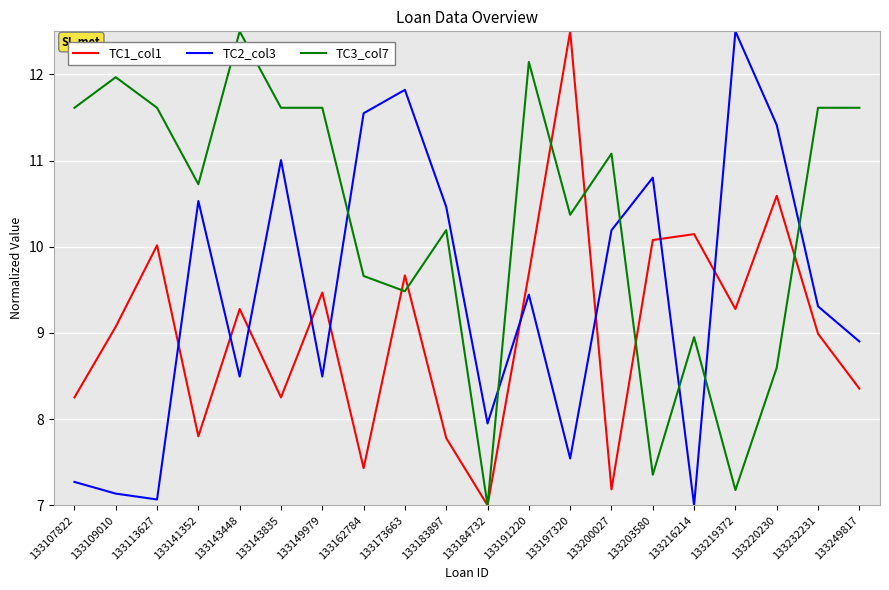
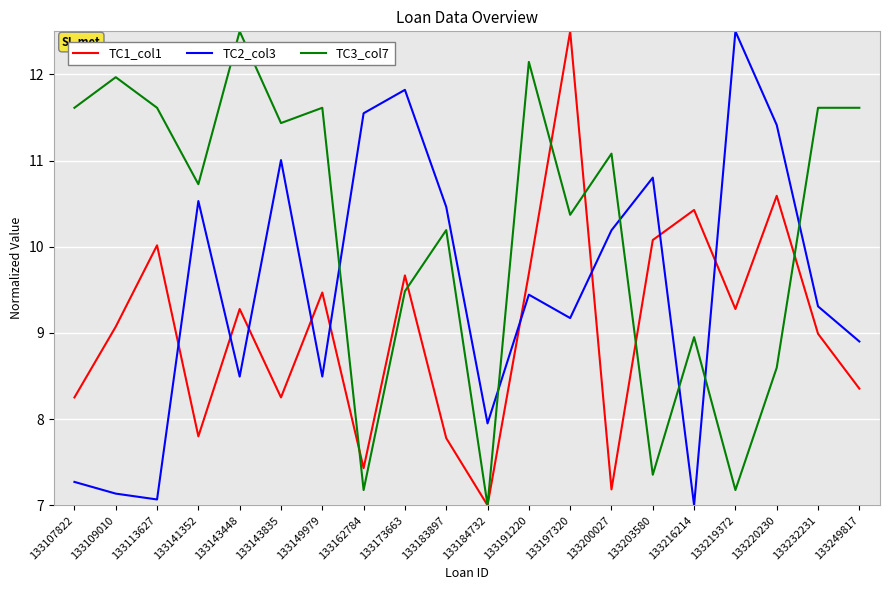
TC3_col7, 133143835: 11.6 -> 11.4
TC3_col7, 133162784: 9.7 -> 7.2
TC2_col3, 133197320: 7.5 -> 9.2
TC1_col1, 133216214: 10.1 -> 10.4
